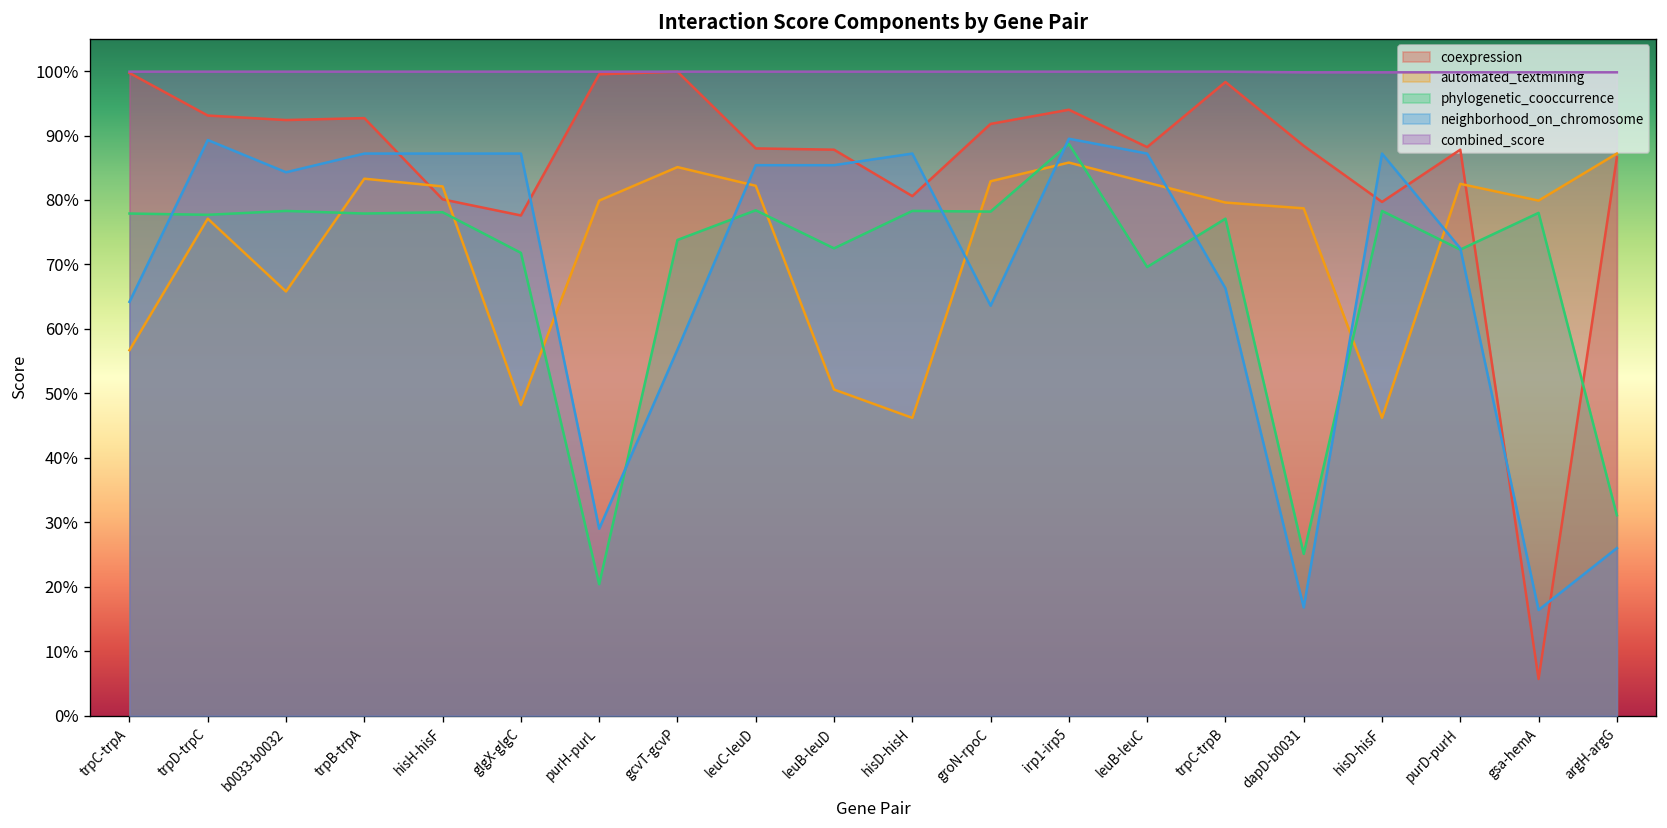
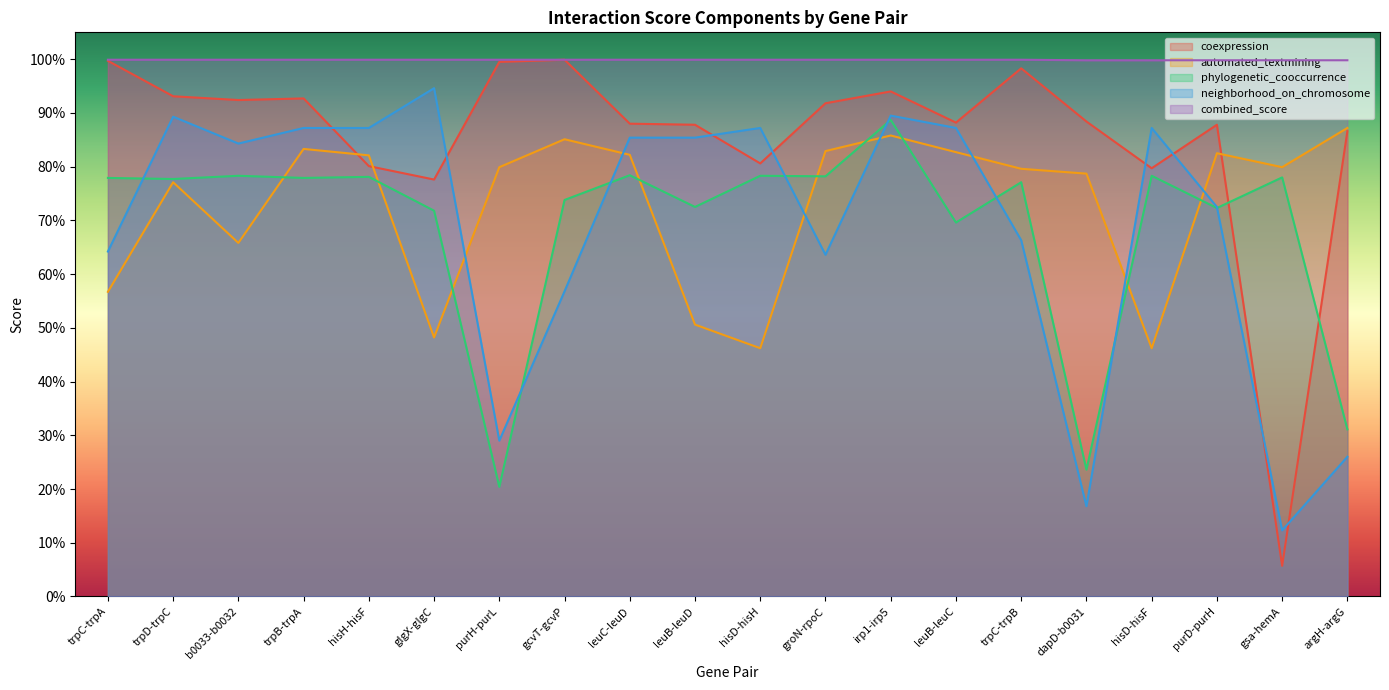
neighborhood_on_chromosome, glgX-glgC: 87% -> 95%
phylogenetic_cooccurrence, dapD-b0031: 25% -> 24%
neighborhood_on_chromosome, gsa-hemA: 16% -> 12%
